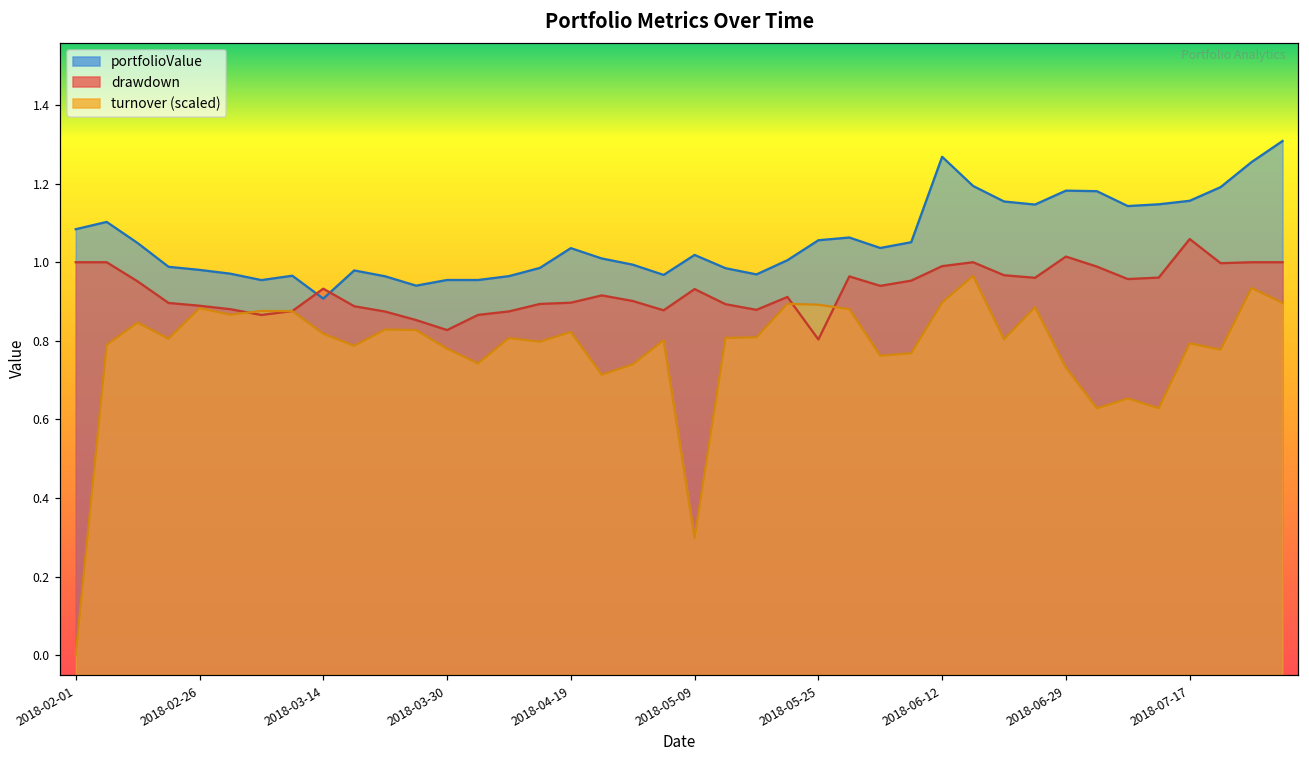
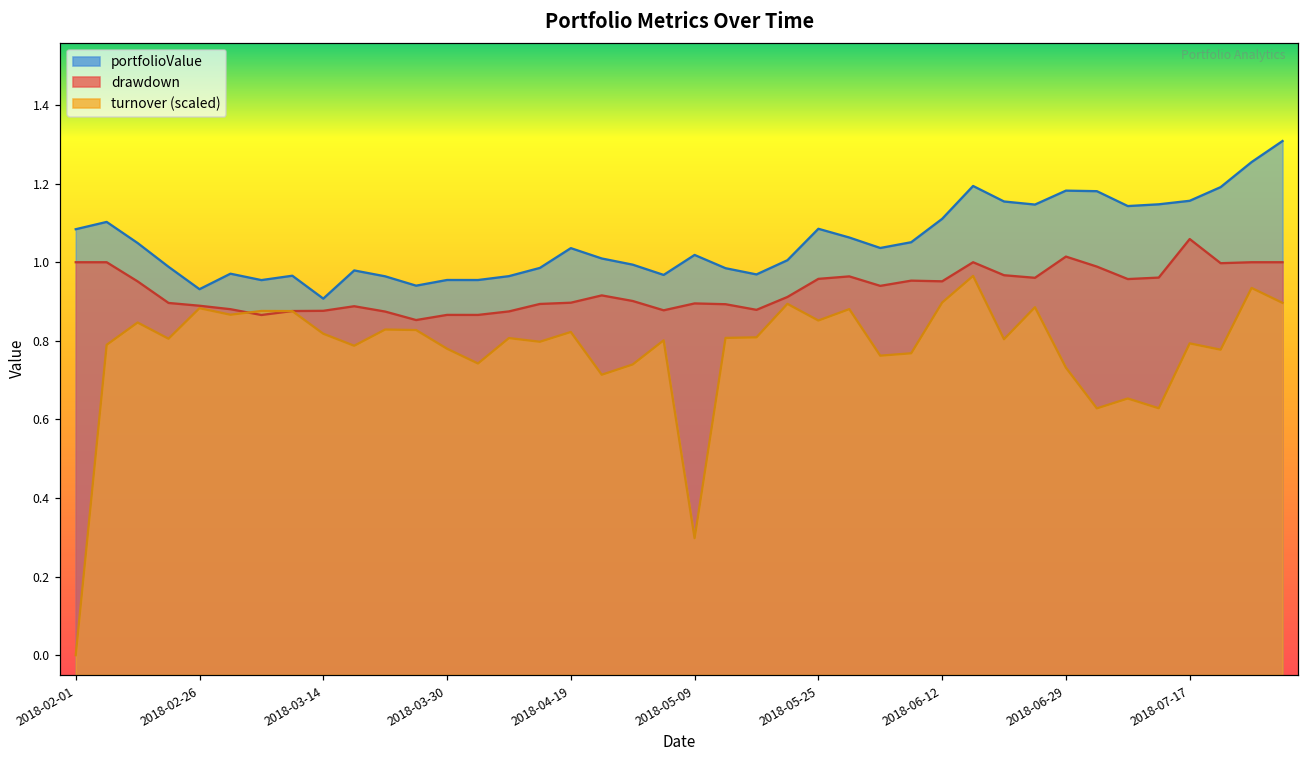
portfolioValue, 2018-02-26: 0.98 -> 0.93
drawdown, 2018-03-14: 0.93 -> 0.88
drawdown, 2018-03-30: 0.83 -> 0.87
drawdown, 2018-05-09: 0.93 -> 0.90
portfolioValue, 2018-05-25: 1.06 -> 1.09
drawdown, 2018-05-25: 0.80 -> 0.96
turnover (scaled), 2018-05-25: 0.89 -> 0.85
portfolioValue, 2018-06-12: 1.27 -> 1.11
drawdown, 2018-06-12: 0.99 -> 0.95
